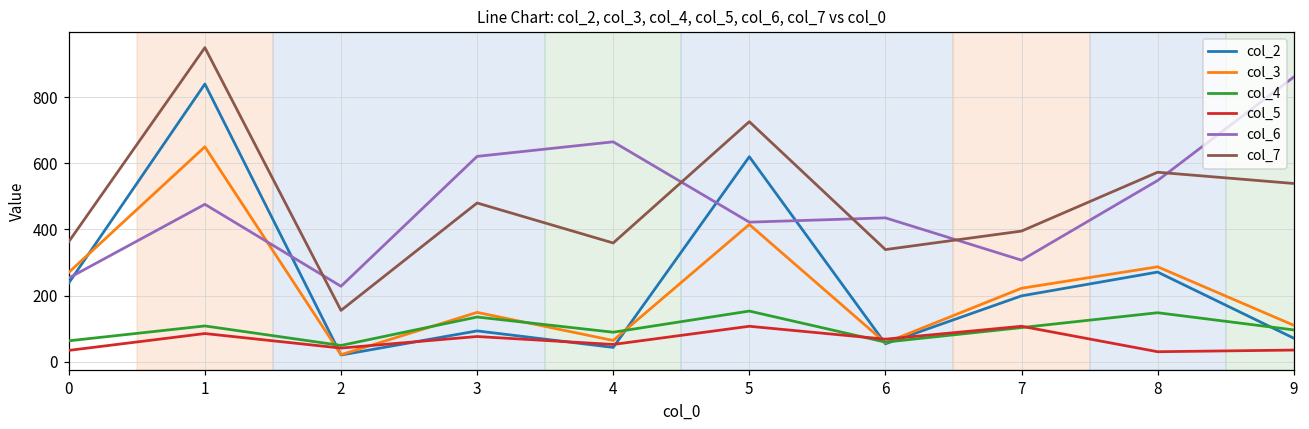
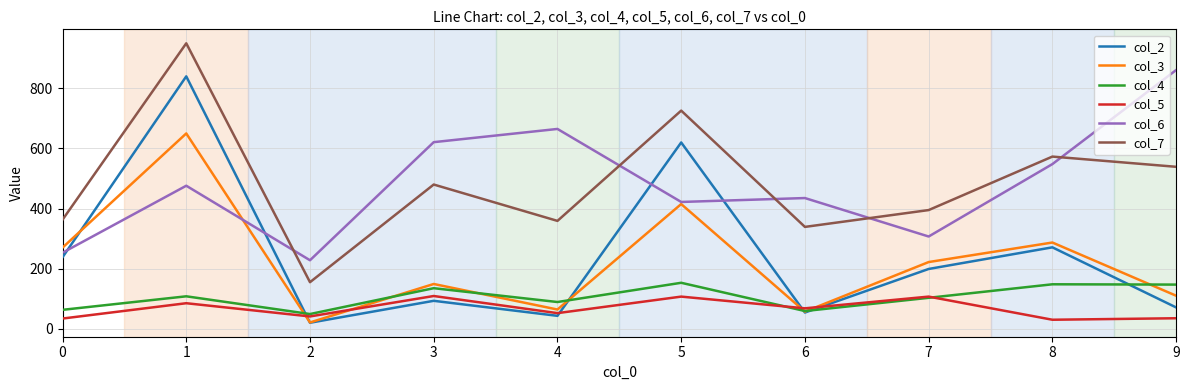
col_5, 3: 80 -> 110
col_4, 9: 100 -> 150
